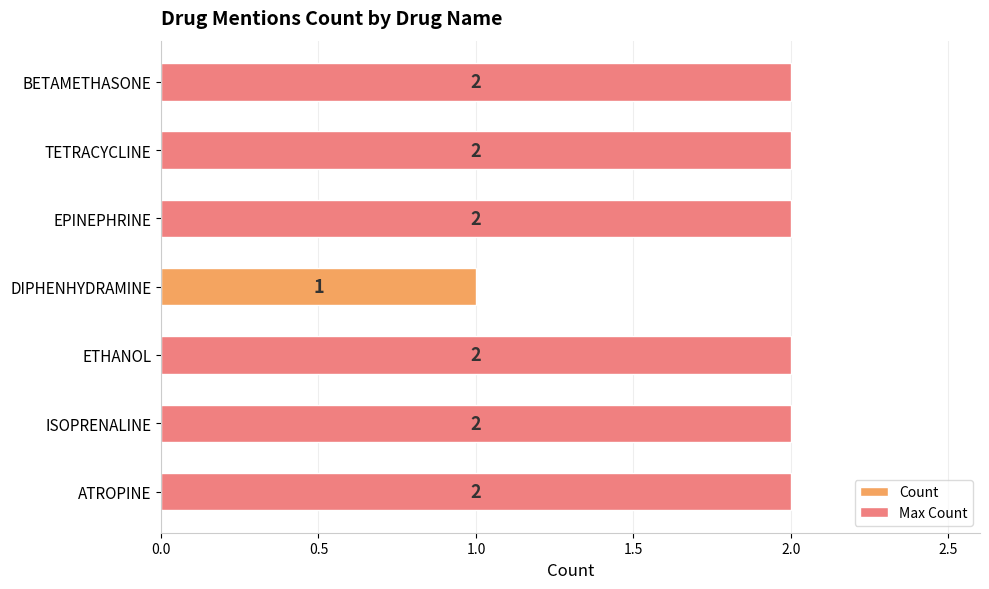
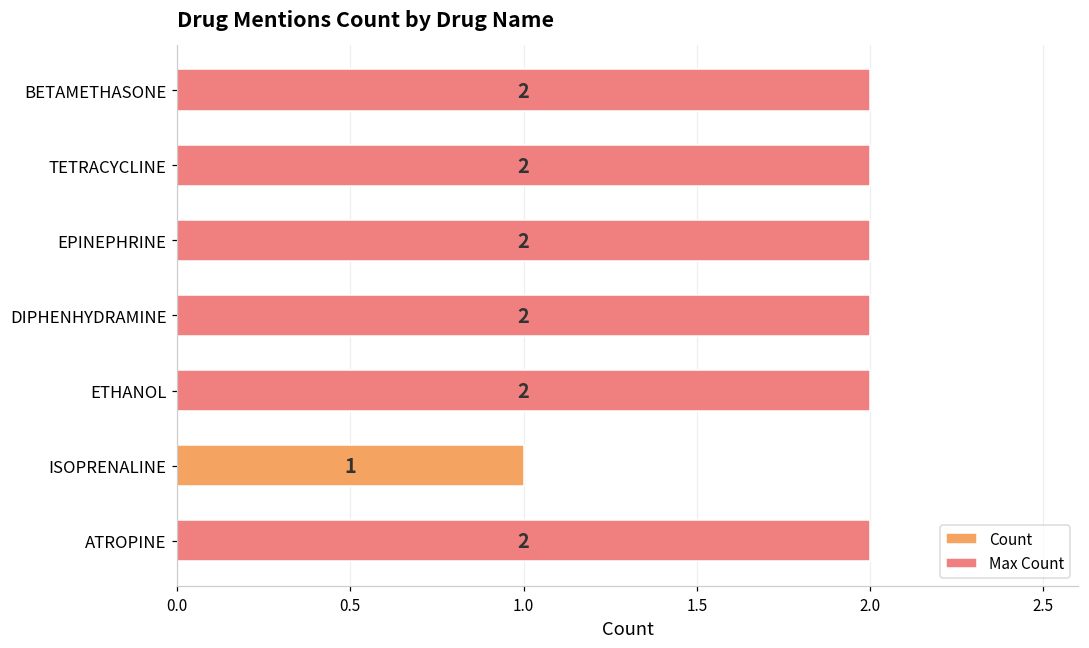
DIPHENHYDRAMINE: 1 -> 2
ISOPRENALINE: 2 -> 1
